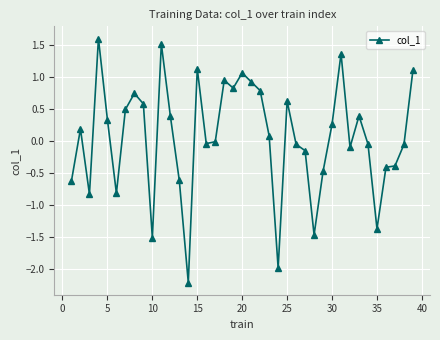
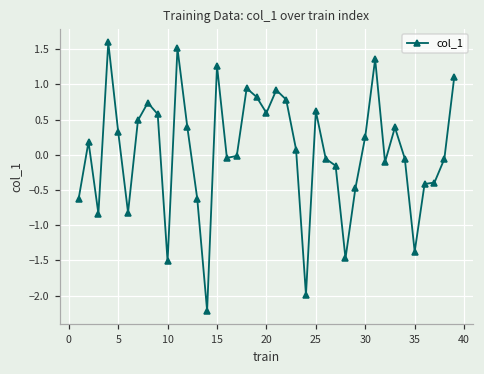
15: 1.1 -> 1.3
20: 1.1 -> 0.6
